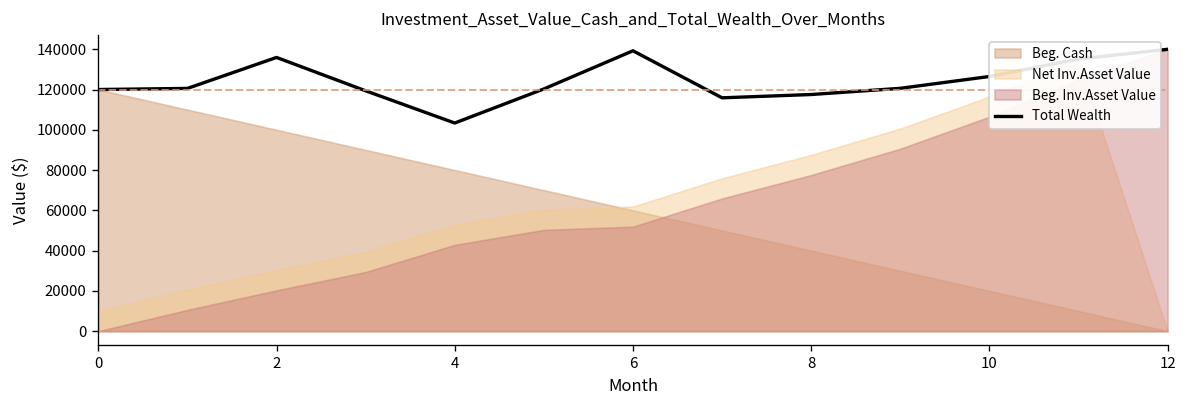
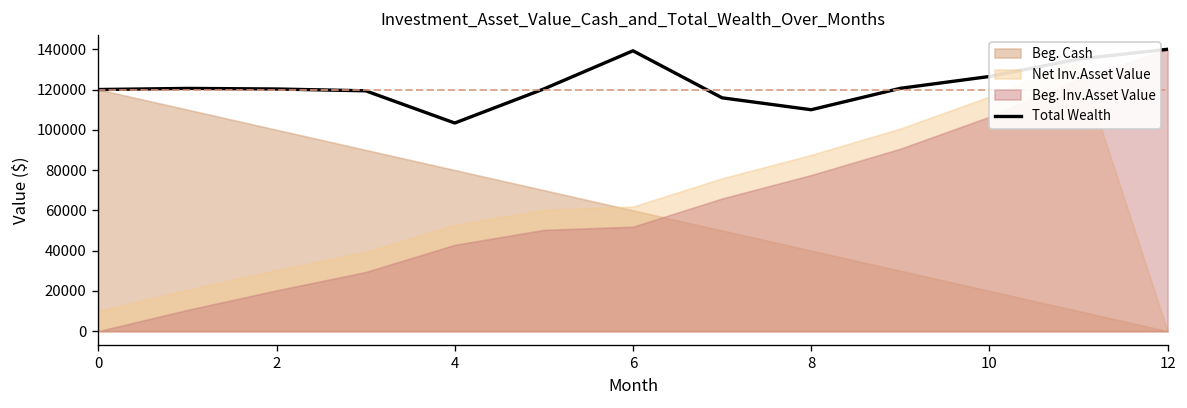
Total Wealth, 2: 136000 -> 120000
Total Wealth, 8: 118000 -> 110000
